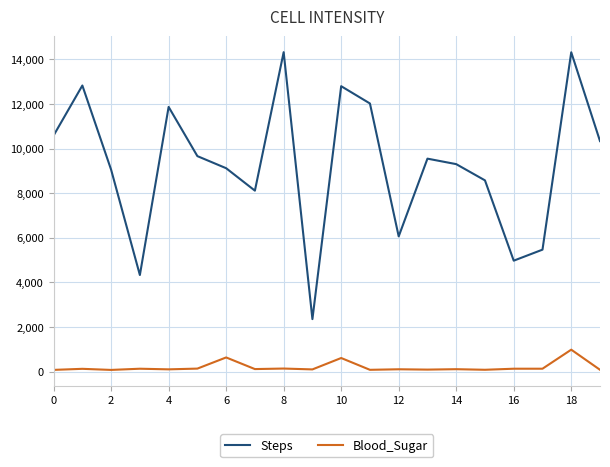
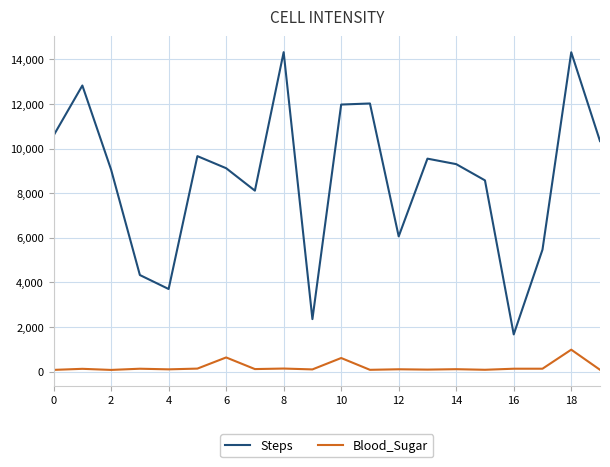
Steps, 4: 11,900 -> 3,700
Steps, 10: 12,800 -> 12,000
Steps, 16: 5,000 -> 1,700
